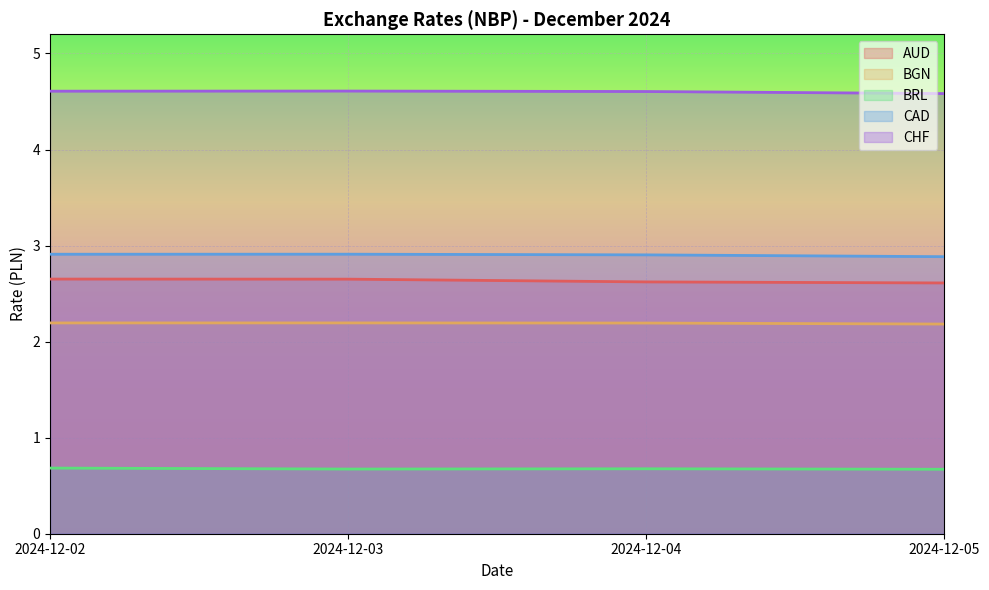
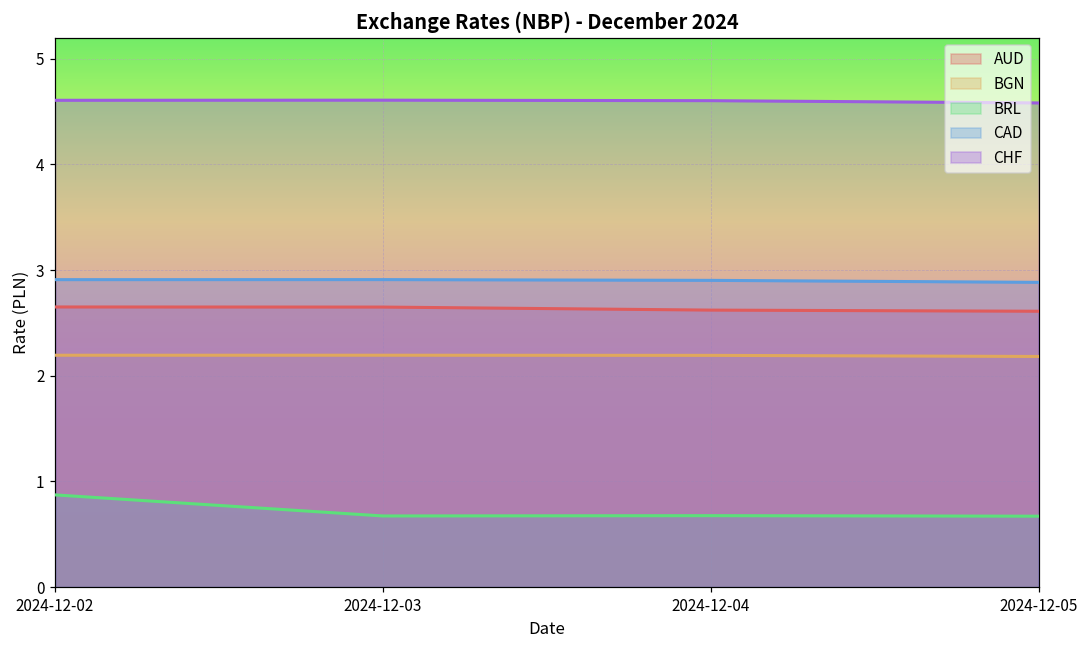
BRL, 2024-12-02: 0.7 -> 0.9
